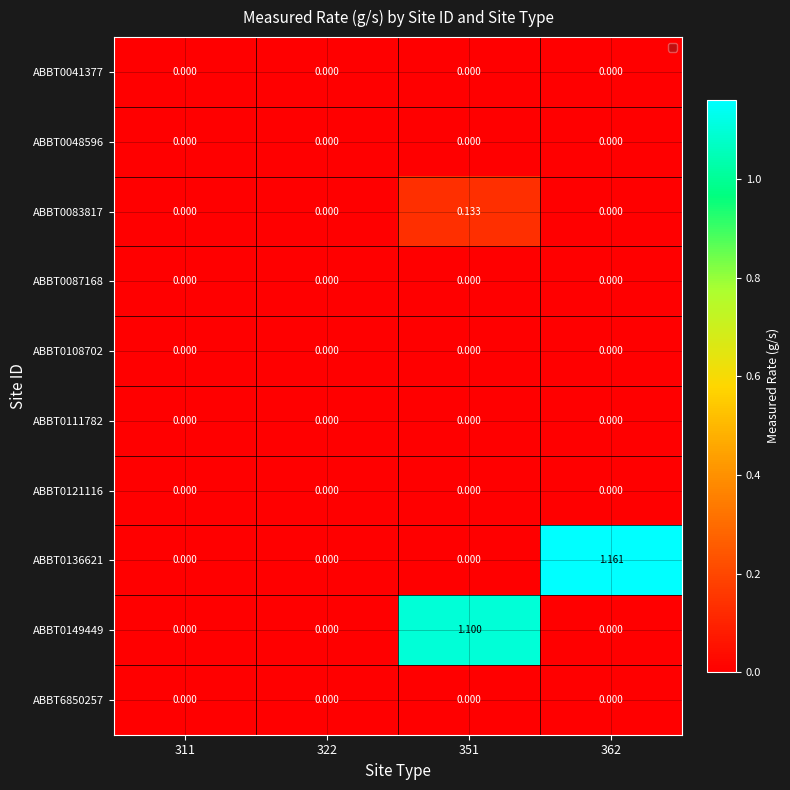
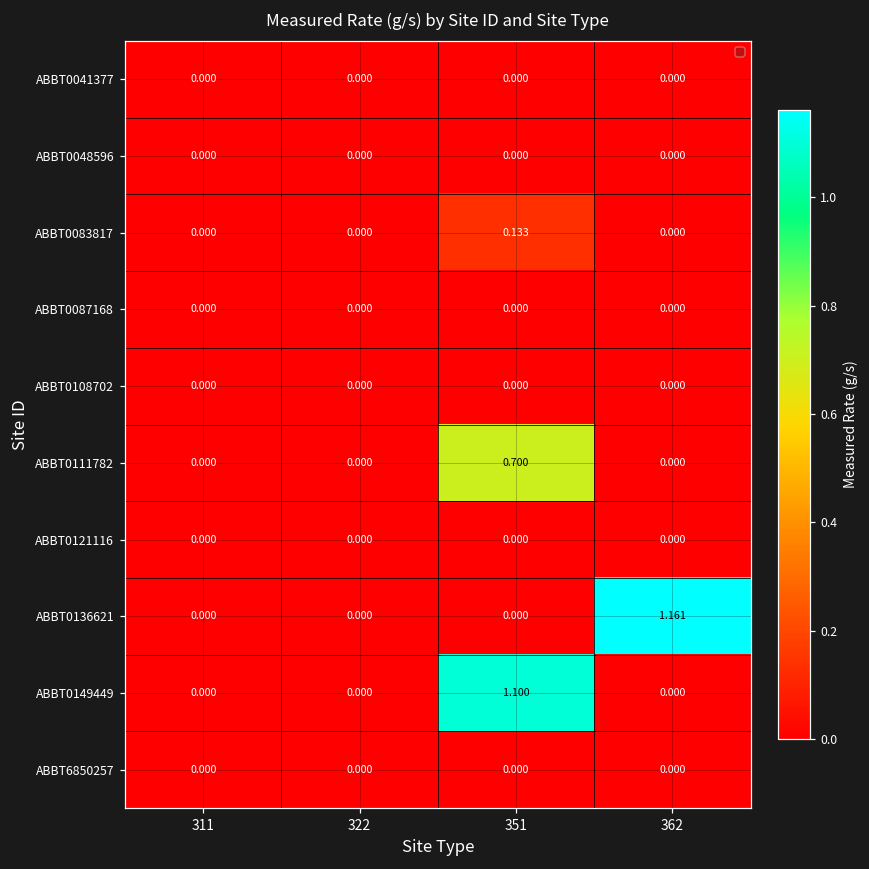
ABBT0111782, 351: 0.000 -> 0.700
